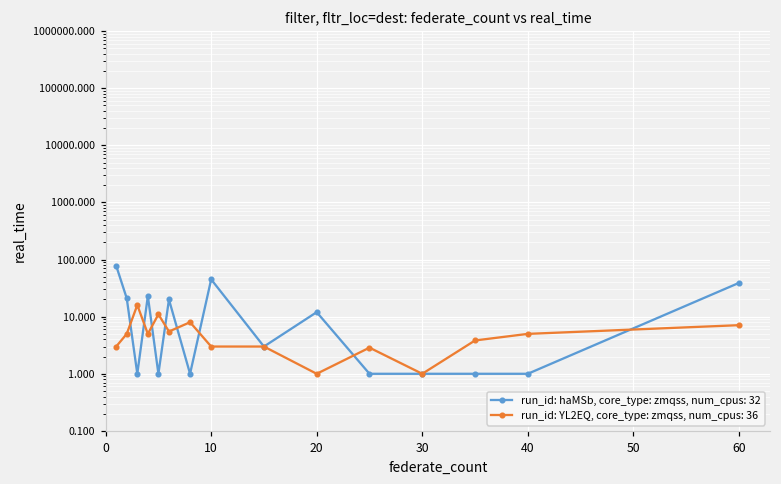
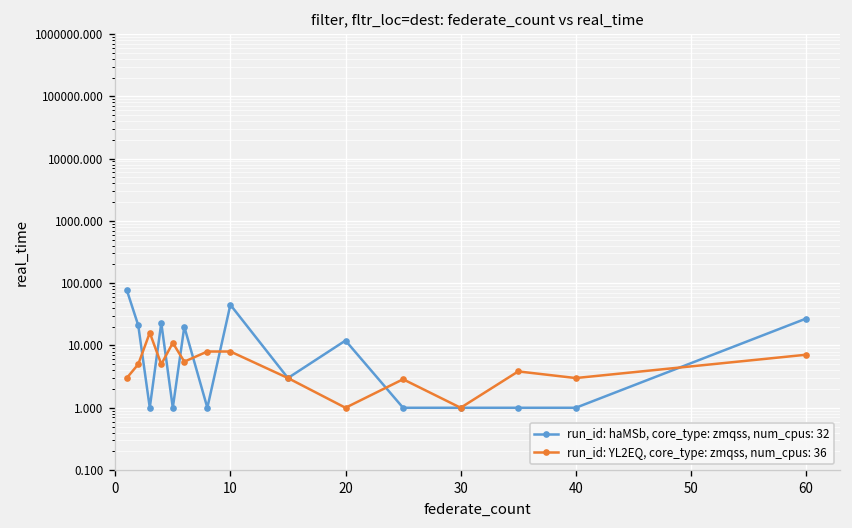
run_id: YL2EQ, core_type: zmqss, num_cpus: 36, 10: 3 -> 8
run_id: YL2EQ, core_type: zmqss, num_cpus: 36, 40: 5 -> 3
run_id: haMSb, core_type: zmqss, num_cpus: 32, 60: 40 -> 30
